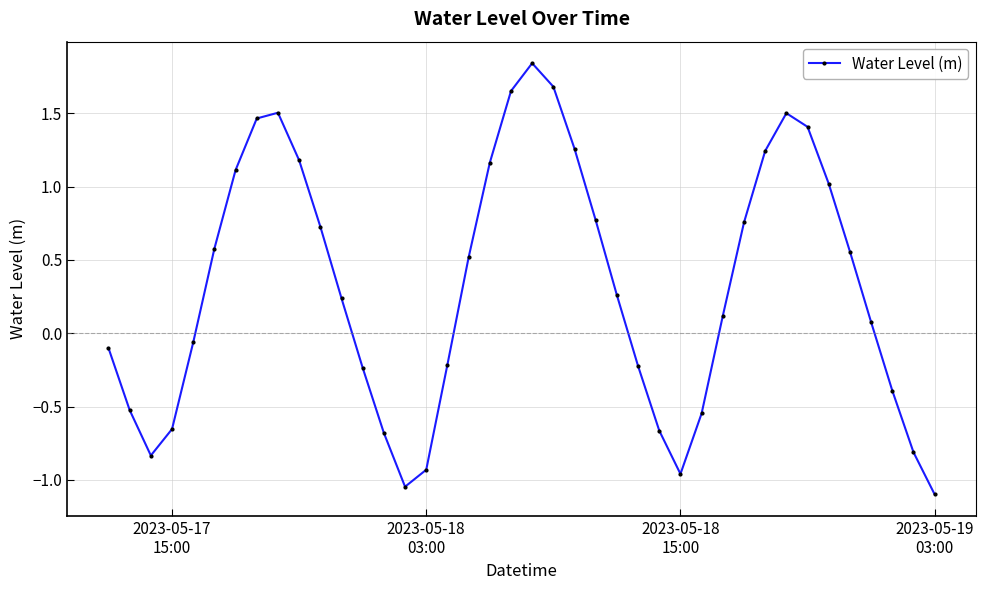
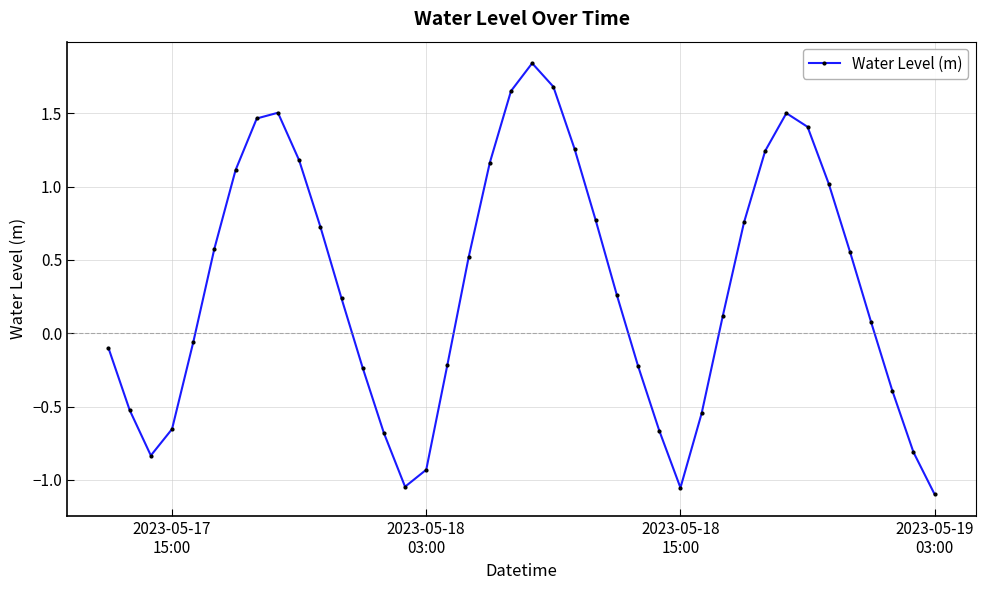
2023-05-18 15:00: -0.96 -> -1.05
